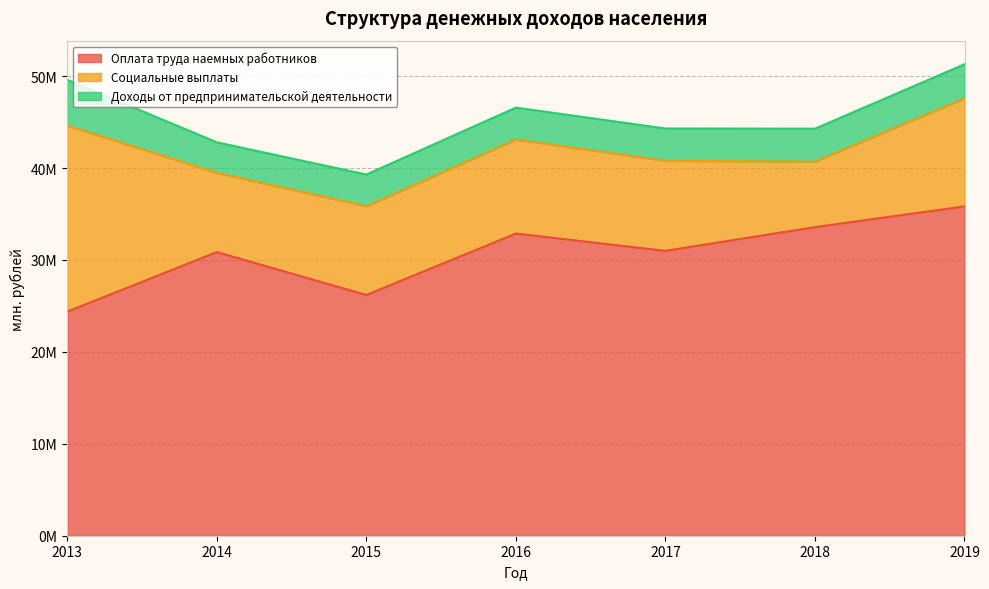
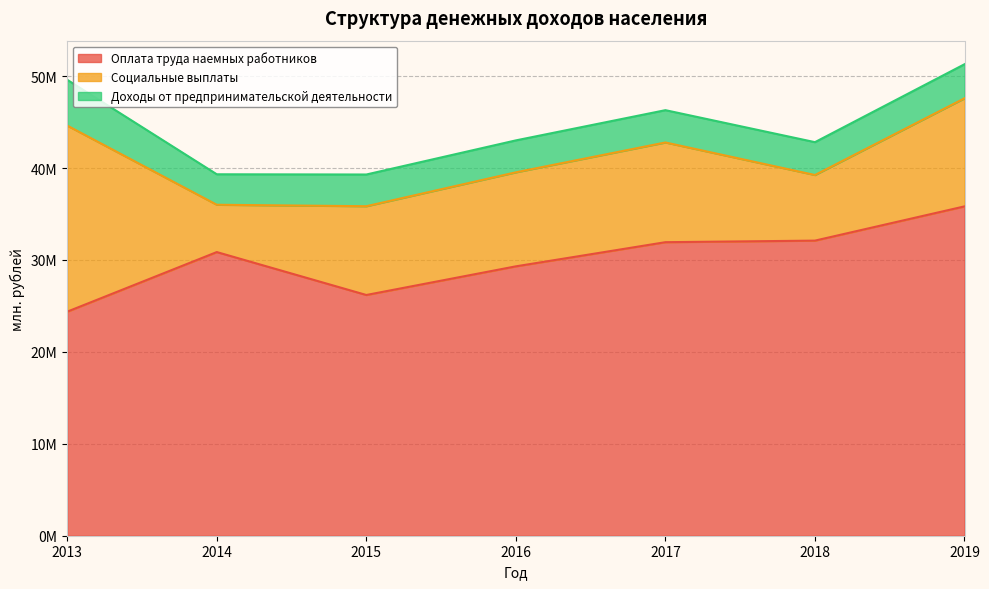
Социальные выплаты, 2014: 9000000 -> 5000000
Оплата труда наемных работников, 2016: 33000000 -> 29000000
Оплата труда наемных работников, 2017: 31000000 -> 32000000
Социальные выплаты, 2017: 10000000 -> 11000000
Оплата труда наемных работников, 2018: 34000000 -> 32000000
